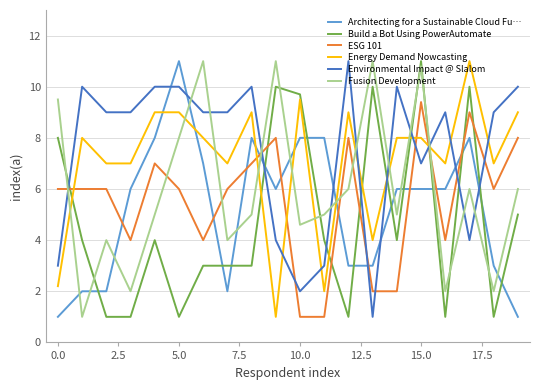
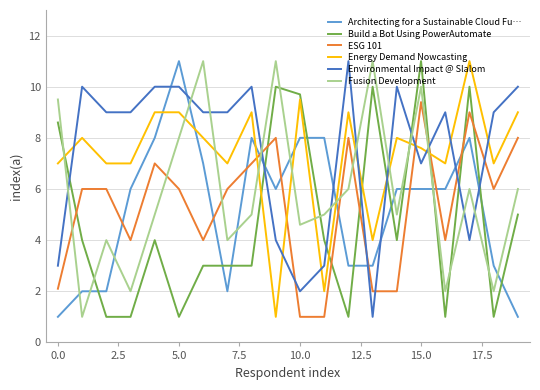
Build a Bot Using PowerAutomate, 0.0: 8.0 -> 8.6
ESG 101, 0.0: 6.0 -> 2.1
Energy Demand Nowcasting, 0.0: 2.2 -> 7.0
Energy Demand Nowcasting, 15.0: 8.0 -> 7.6
Fusion Development, 15.0: 10.8 -> 10.0
